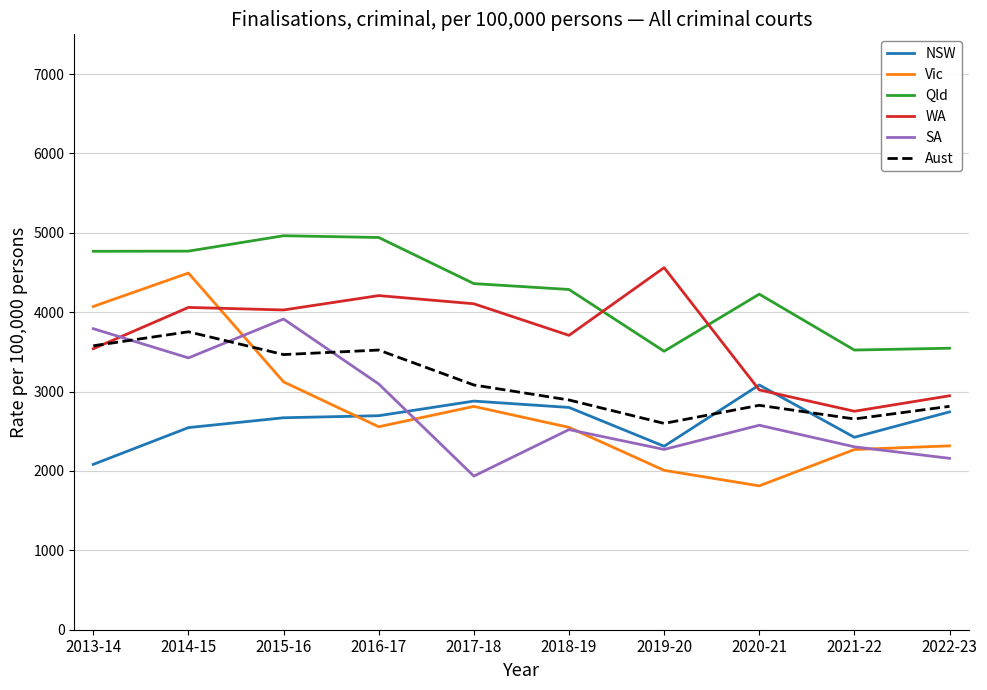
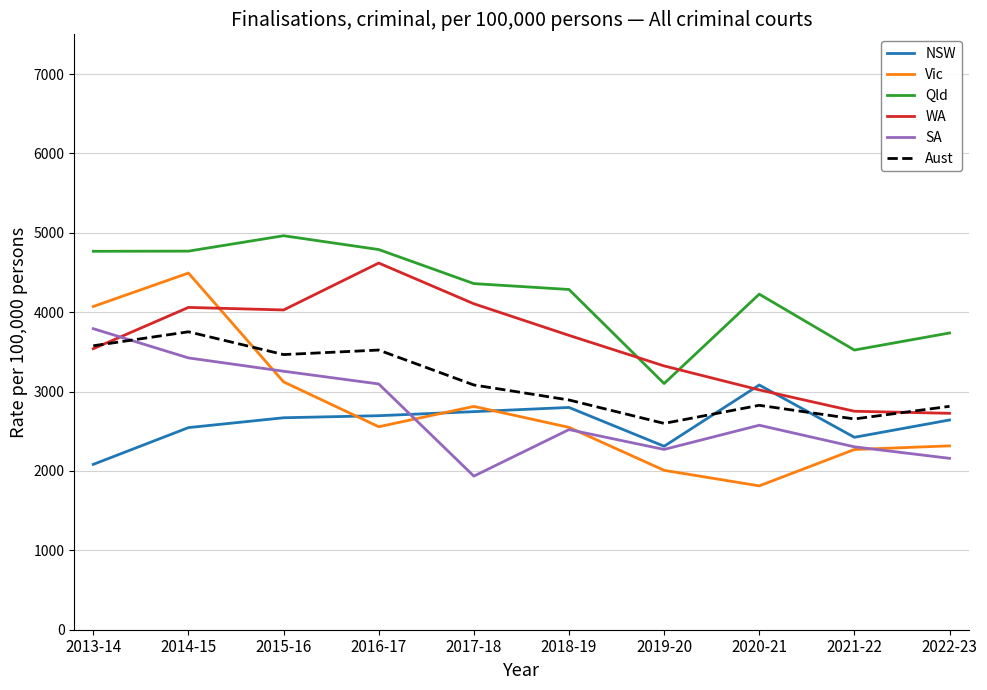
SA, 2015-16: 3900 -> 3300
Qld, 2016-17: 4900 -> 4800
WA, 2016-17: 4200 -> 4600
NSW, 2017-18: 2900 -> 2700
Qld, 2019-20: 3500 -> 3100
WA, 2019-20: 4600 -> 3300
NSW, 2022-23: 2700 -> 2600
Qld, 2022-23: 3500 -> 3700
WA, 2022-23: 2900 -> 2700
